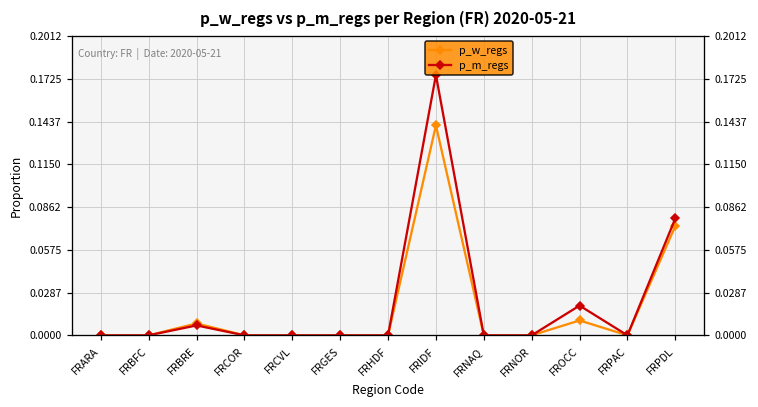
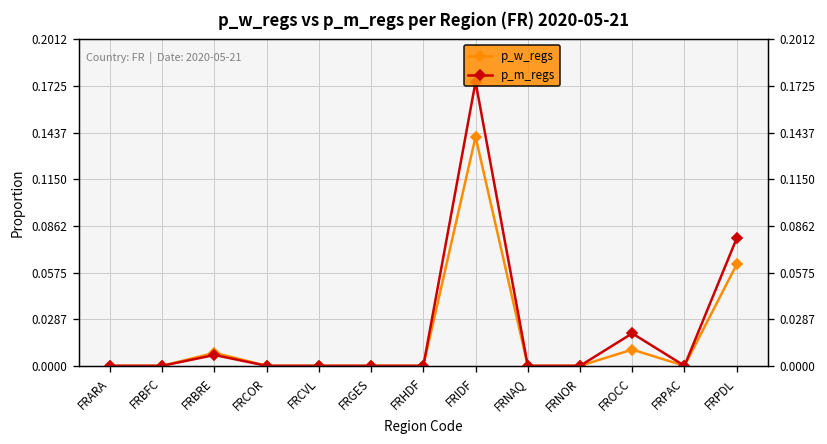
p_w_regs, FRPDL: 0.074 -> 0.063
